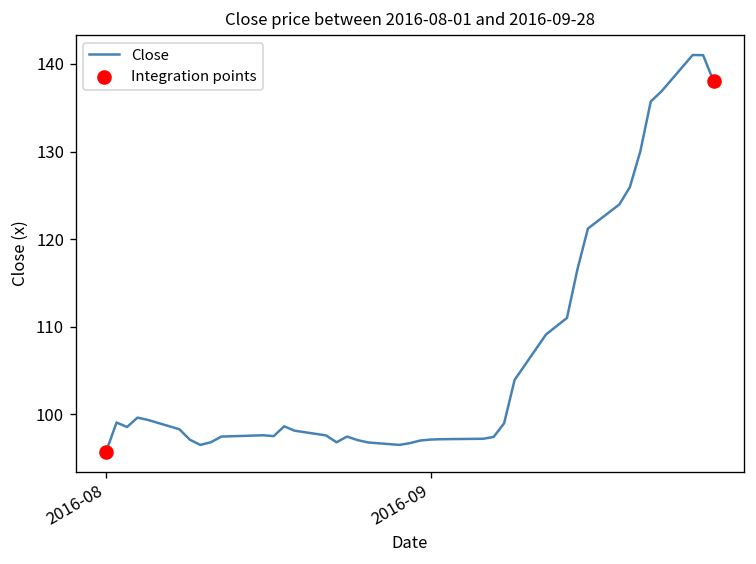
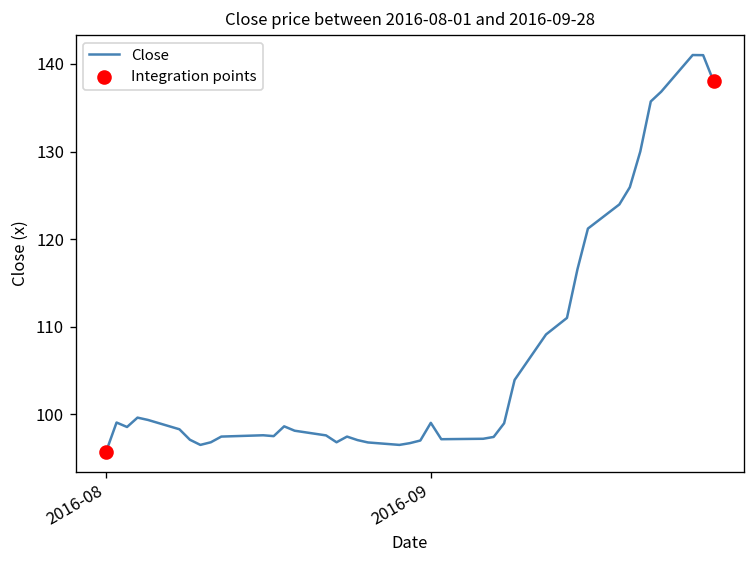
Close, 2016-09: 97 -> 99
